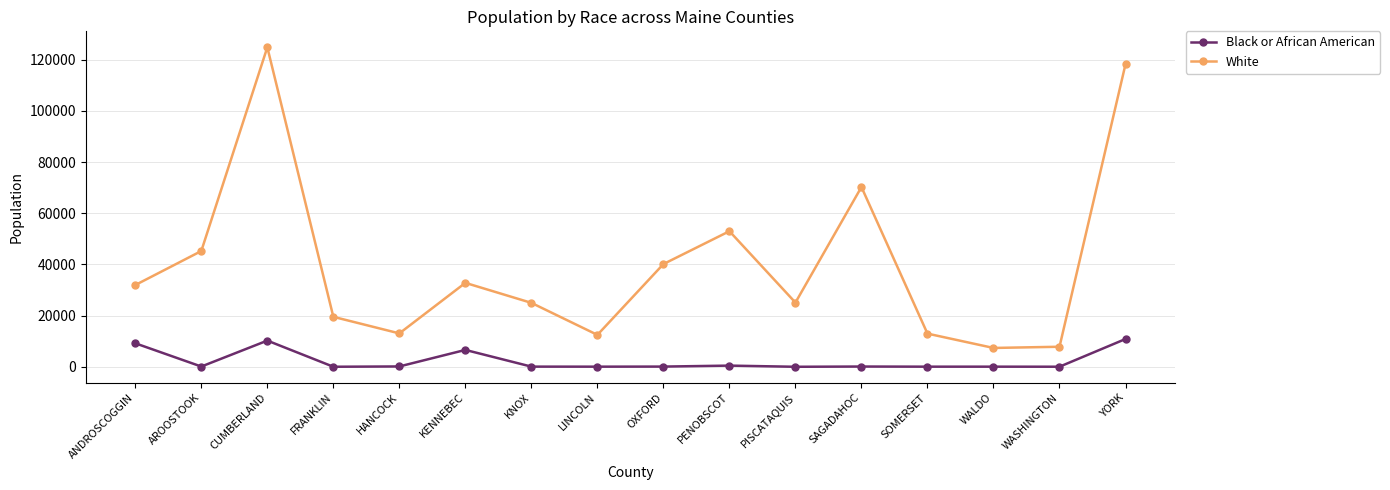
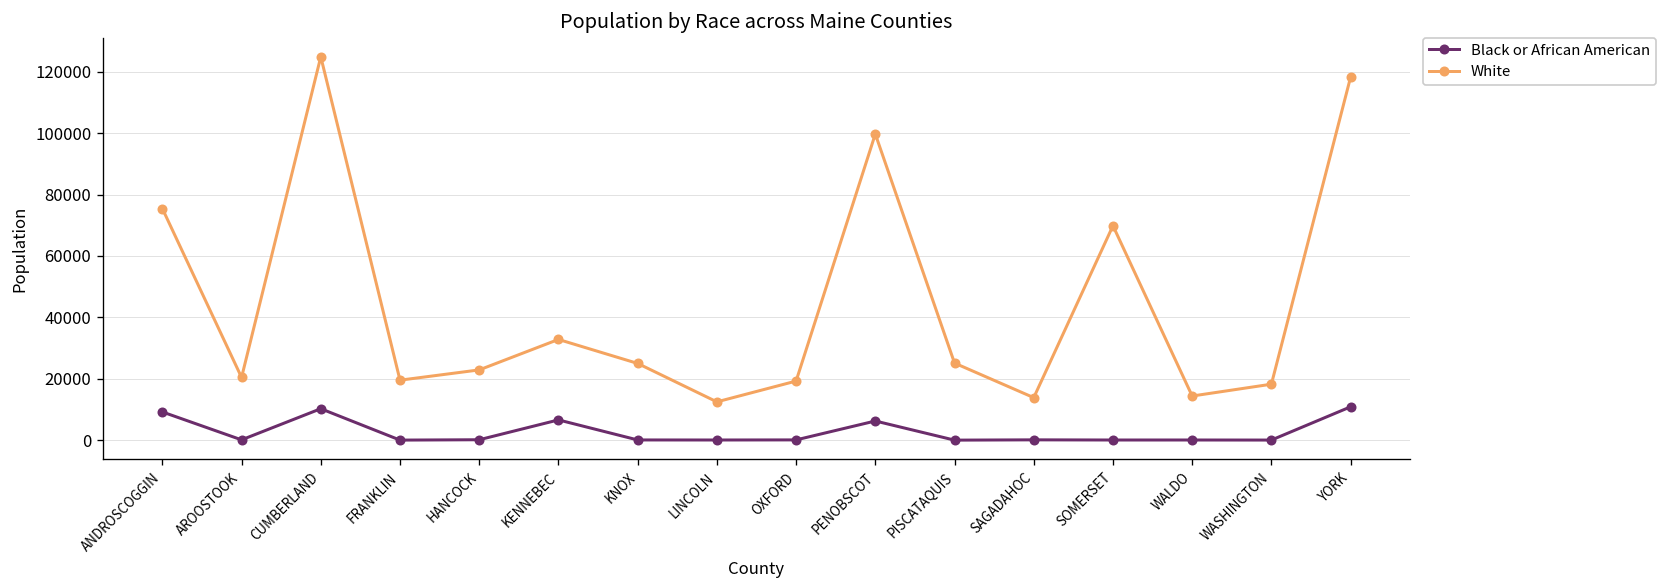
White, ANDROSCOGGIN: 32000 -> 75000
White, AROOSTOOK: 45000 -> 20000
White, HANCOCK: 13000 -> 23000
White, OXFORD: 40000 -> 19000
Black or African American, PENOBSCOT: 0 -> 6000
White, PENOBSCOT: 53000 -> 100000
White, SAGADAHOC: 70000 -> 14000
White, SOMERSET: 13000 -> 70000
White, WALDO: 7000 -> 14000
White, WASHINGTON: 8000 -> 18000
